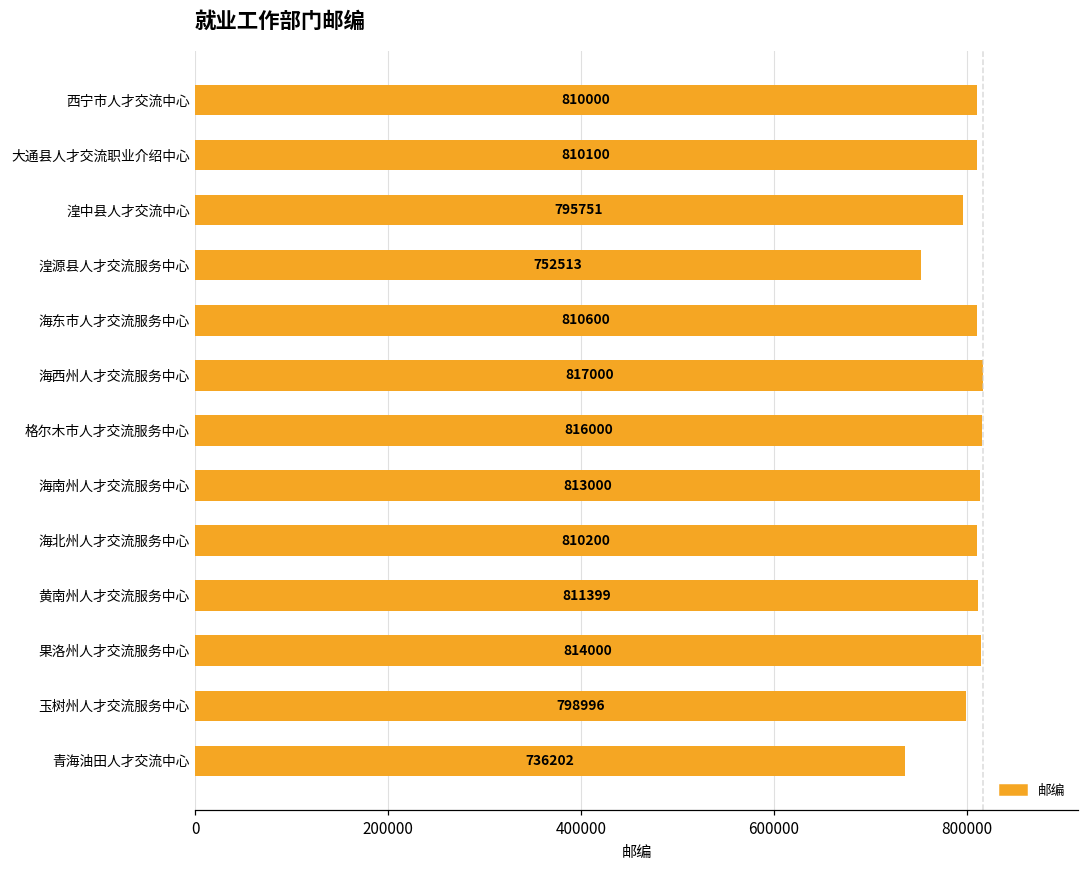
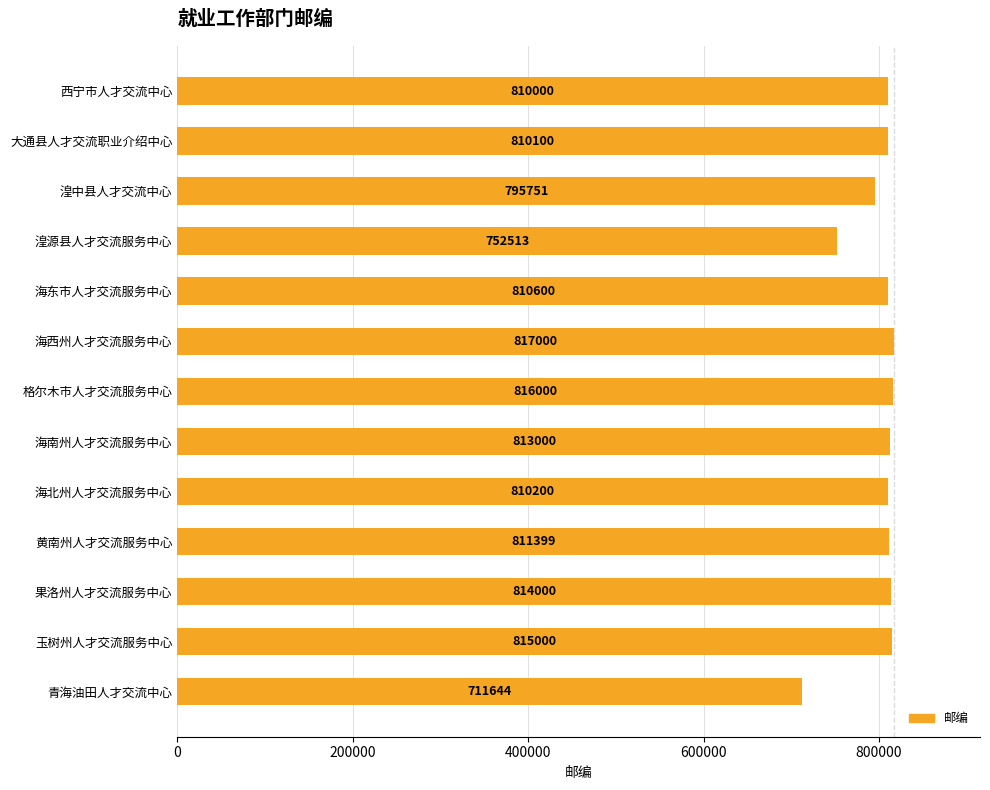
玉树州人才交流服务中心: 798996 -> 815000
青海油田人才交流中心: 736202 -> 711644
